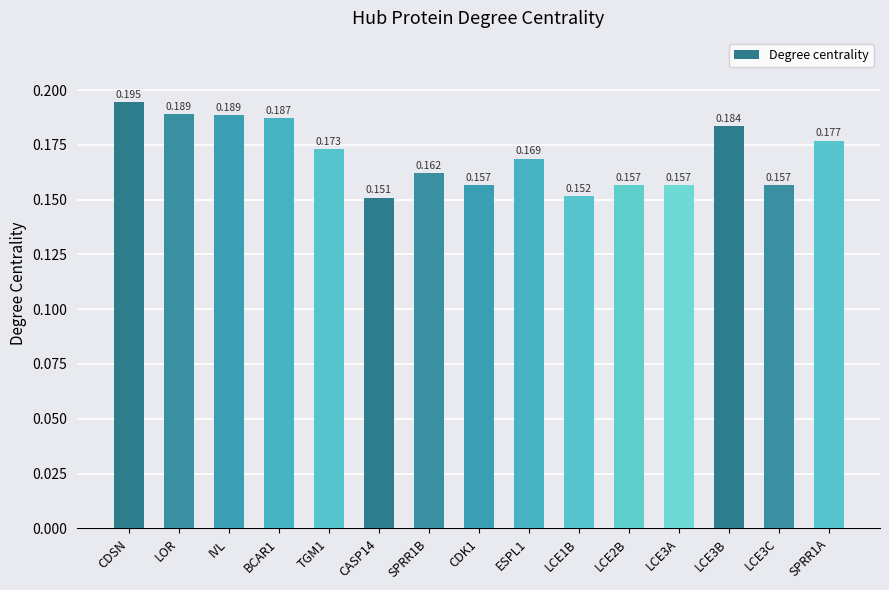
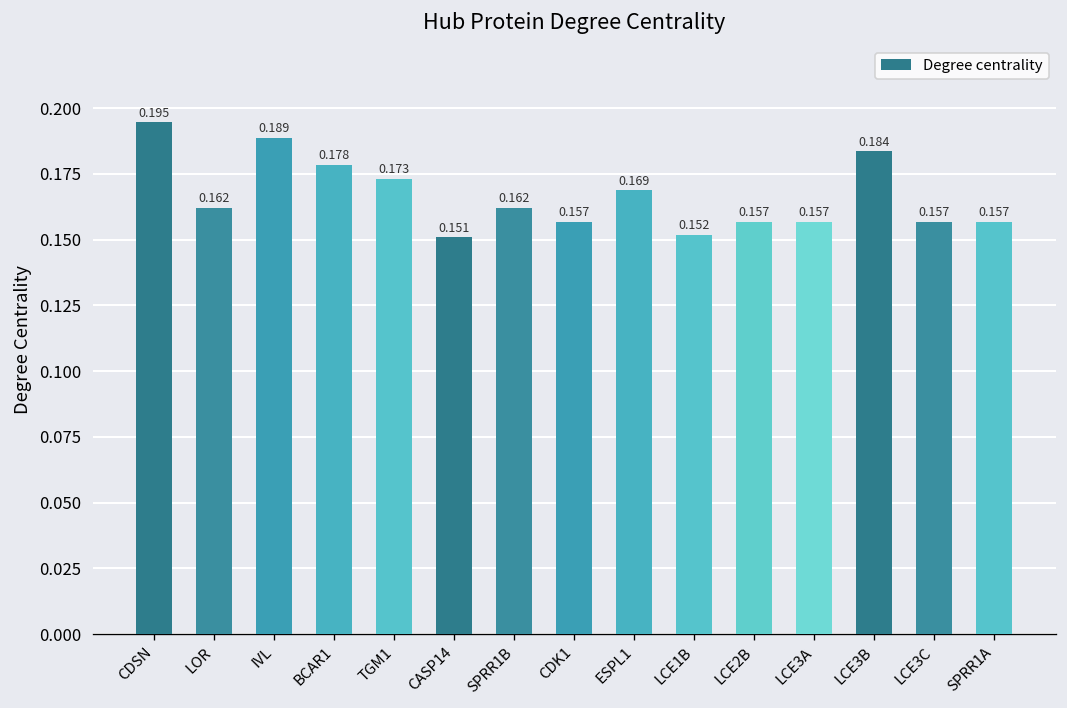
LOR: 0.189 -> 0.162
BCAR1: 0.187 -> 0.178
SPRR1A: 0.177 -> 0.157
